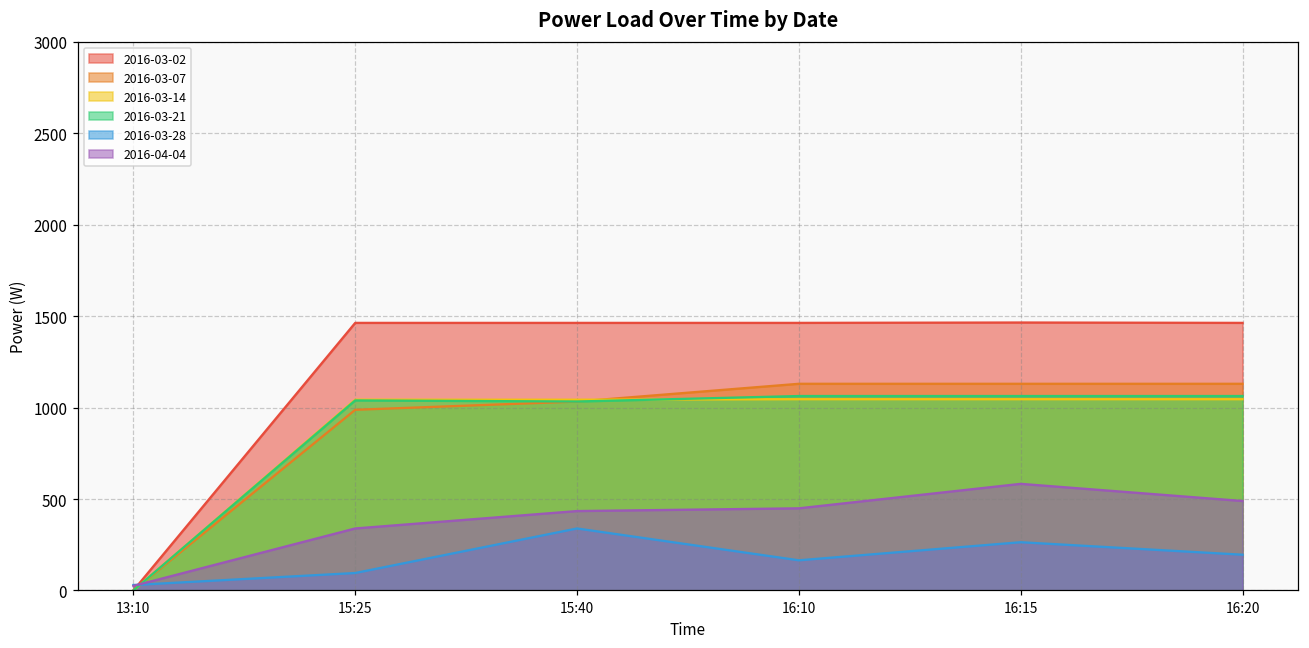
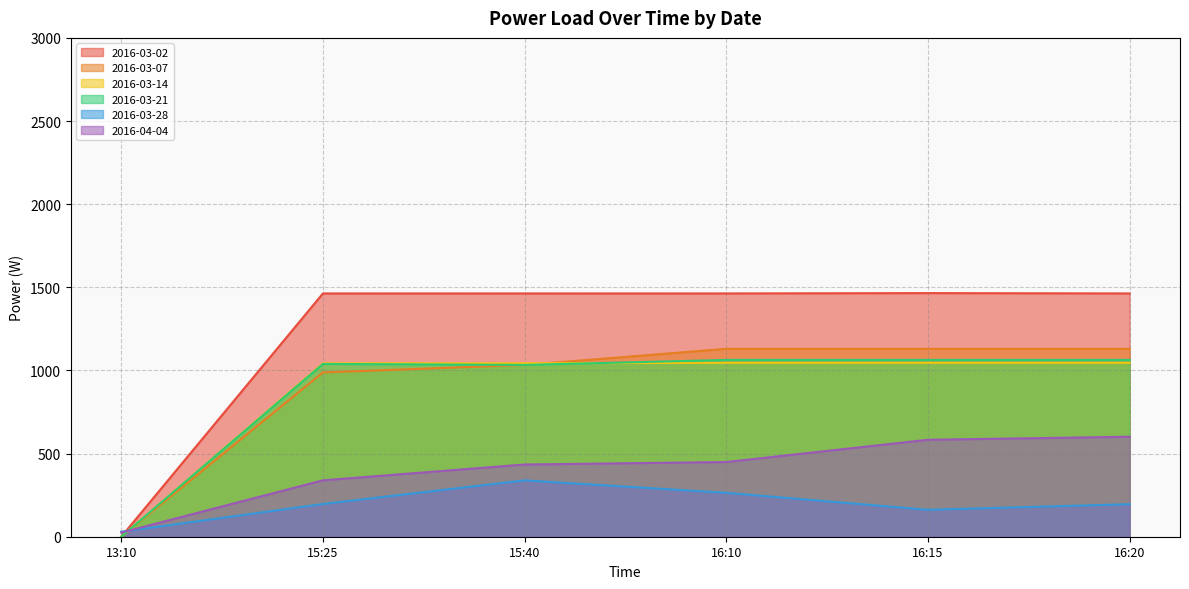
2016-03-28, 15:25: 100 -> 200
2016-03-28, 16:10: 170 -> 260
2016-03-28, 16:15: 260 -> 160
2016-04-04, 16:20: 490 -> 600
